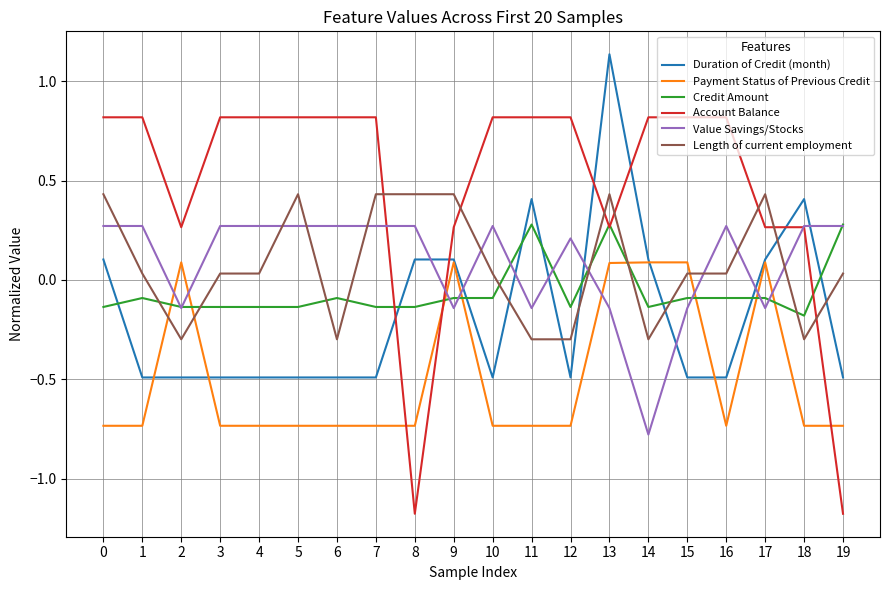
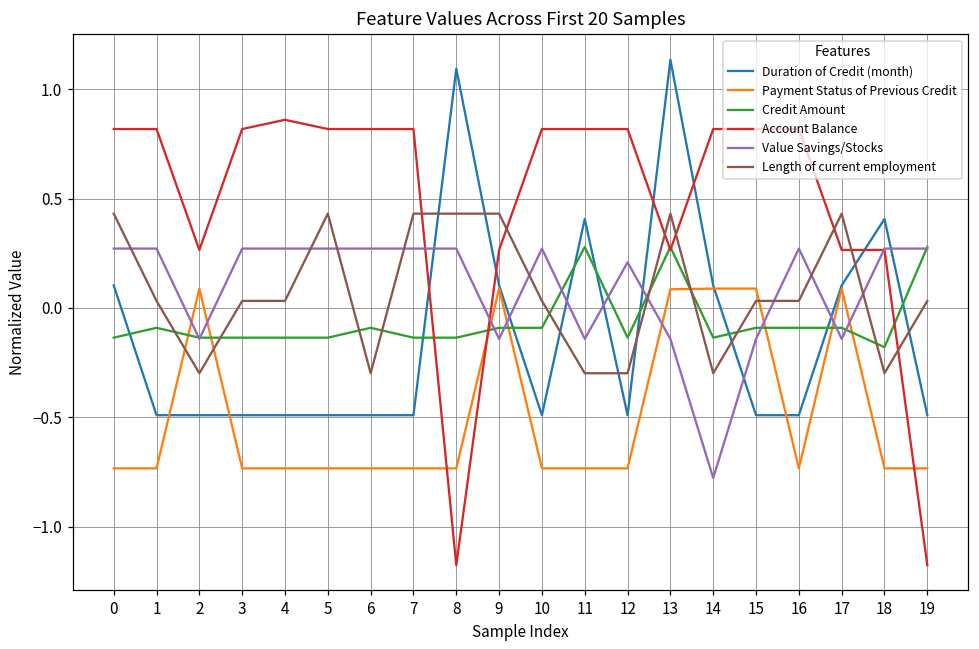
Account Balance, 4: 0.82 -> 0.86
Duration of Credit (month), 8: 0.10 -> 1.09
